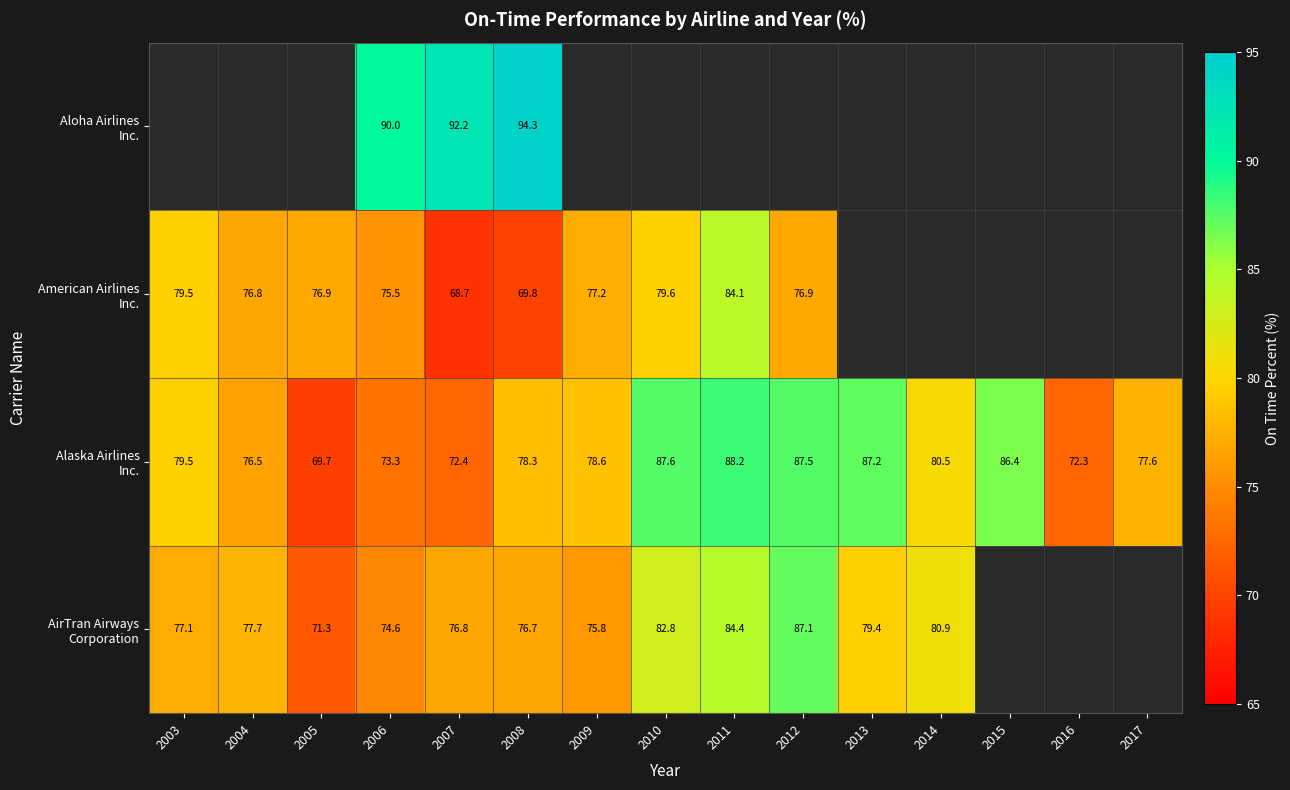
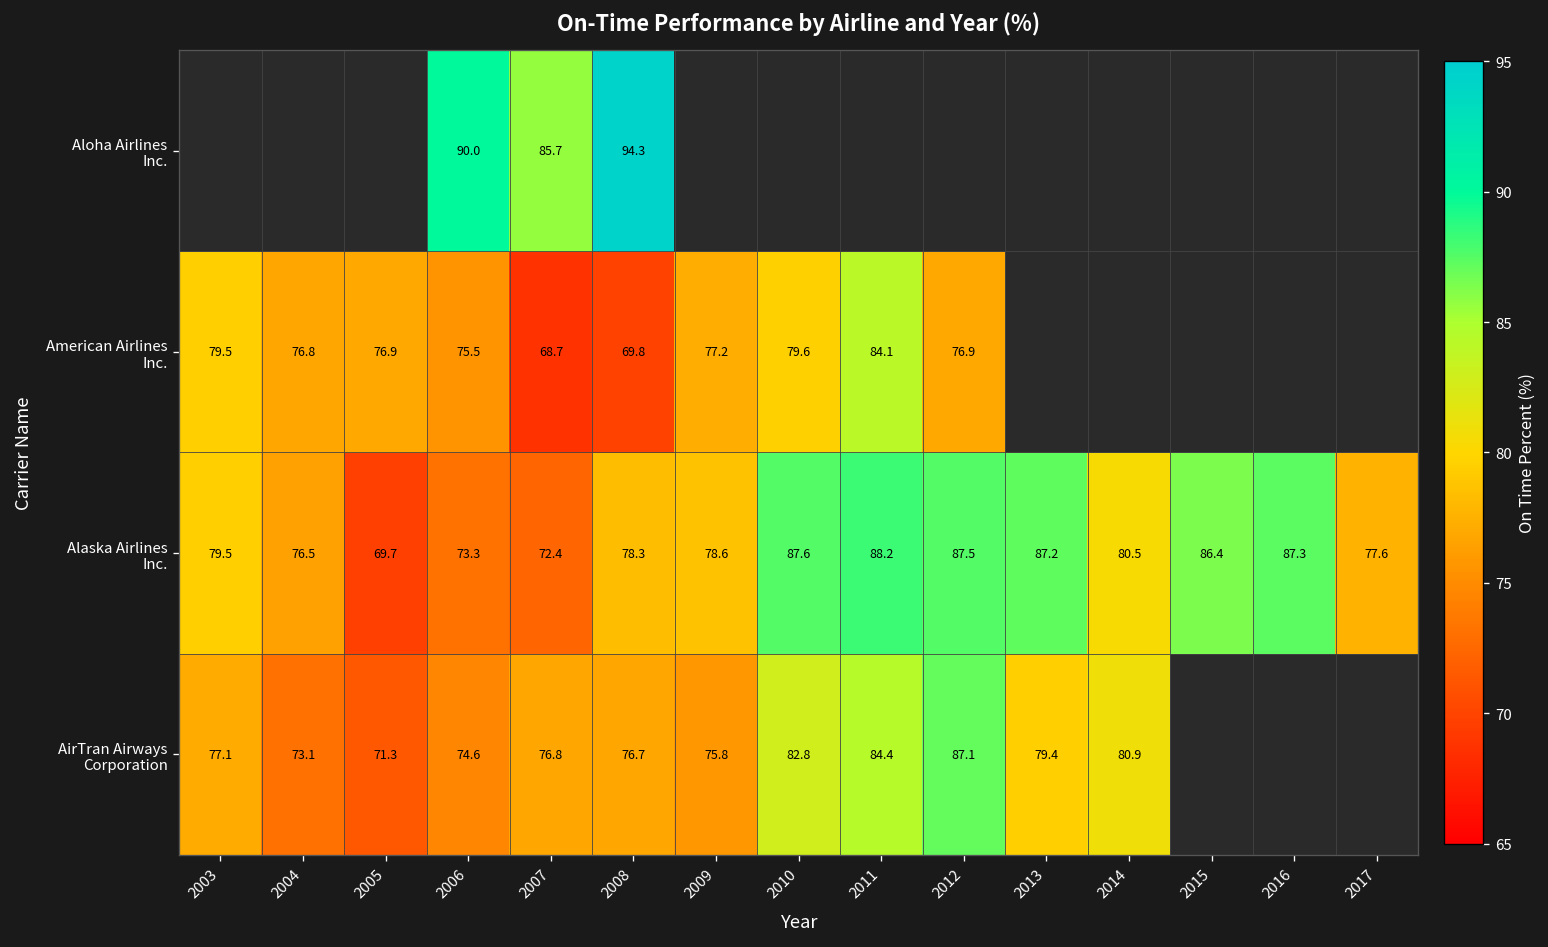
Aloha Airlines Inc., 2007: 92.2 -> 85.7
Alaska Airlines Inc., 2016: 72.3 -> 87.3
AirTran Airways Corporation, 2004: 77.7 -> 73.1
